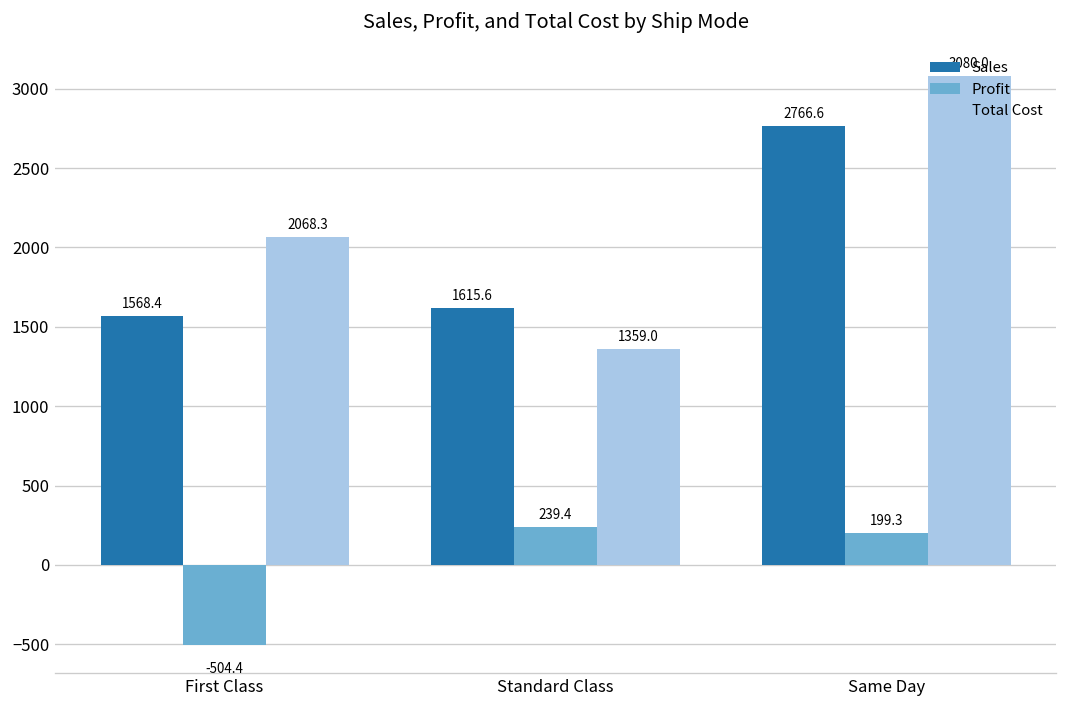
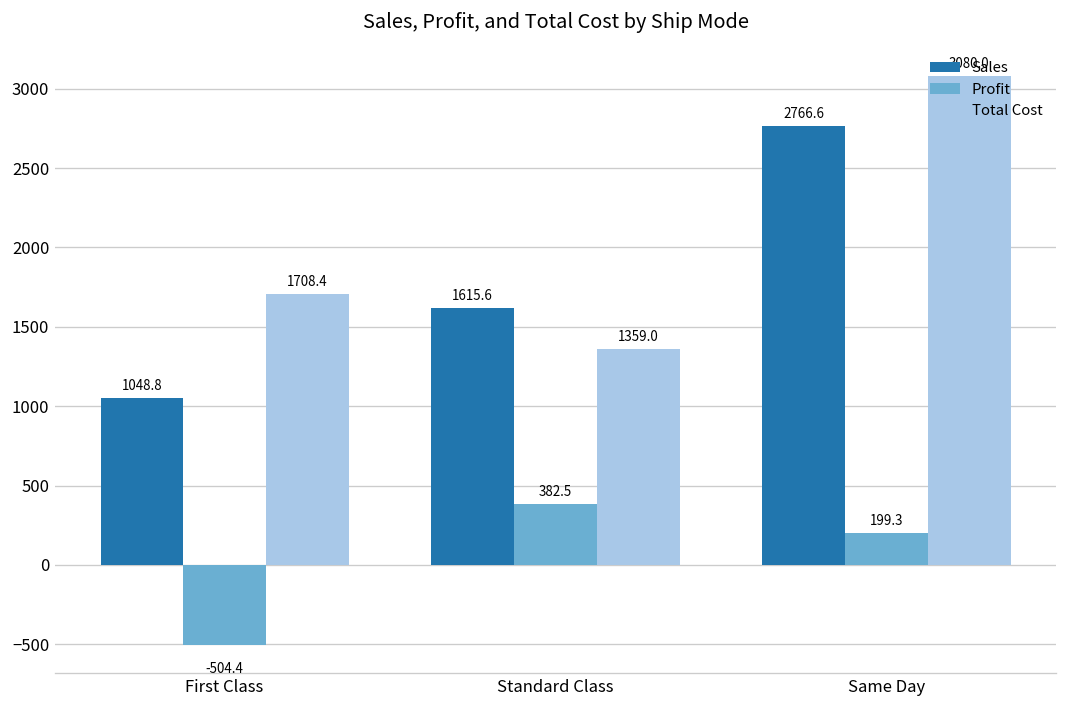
Sales, First Class: 1568.4 -> 1048.8
Total Cost, First Class: 2068.3 -> 1708.4
Profit, Standard Class: 239.4 -> 382.5
